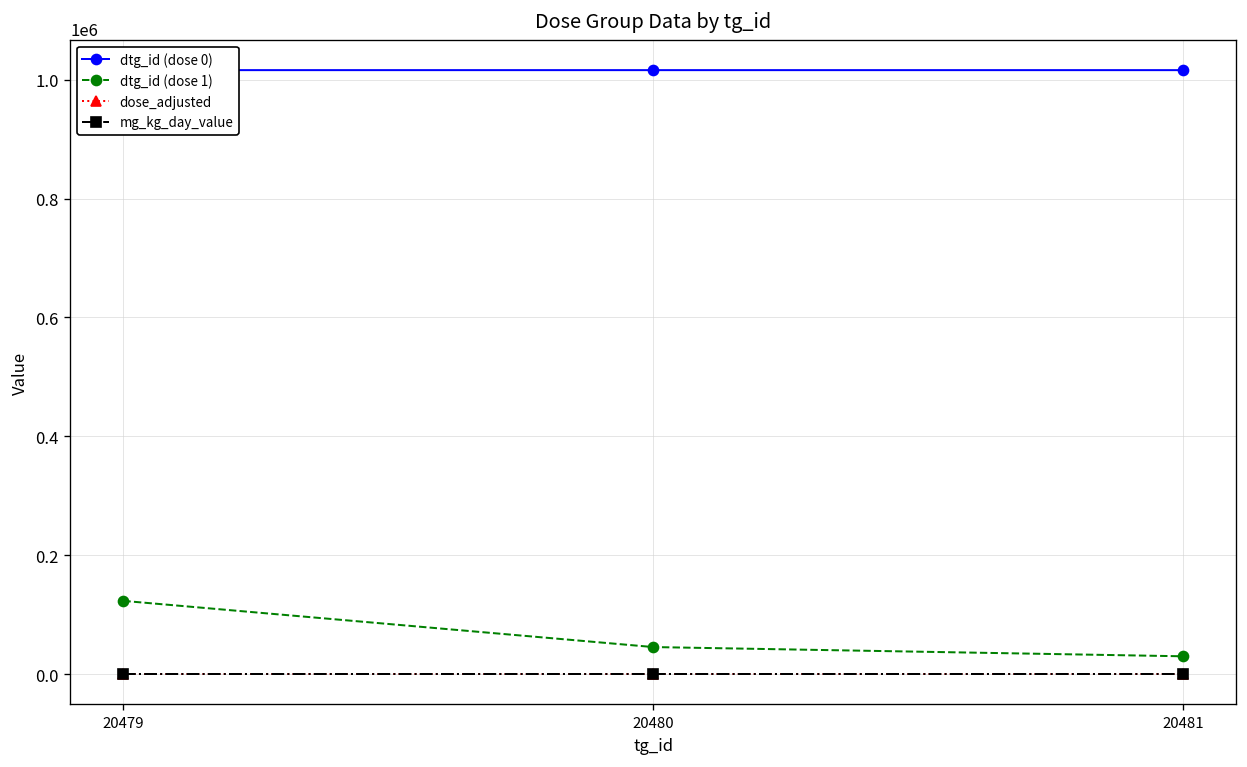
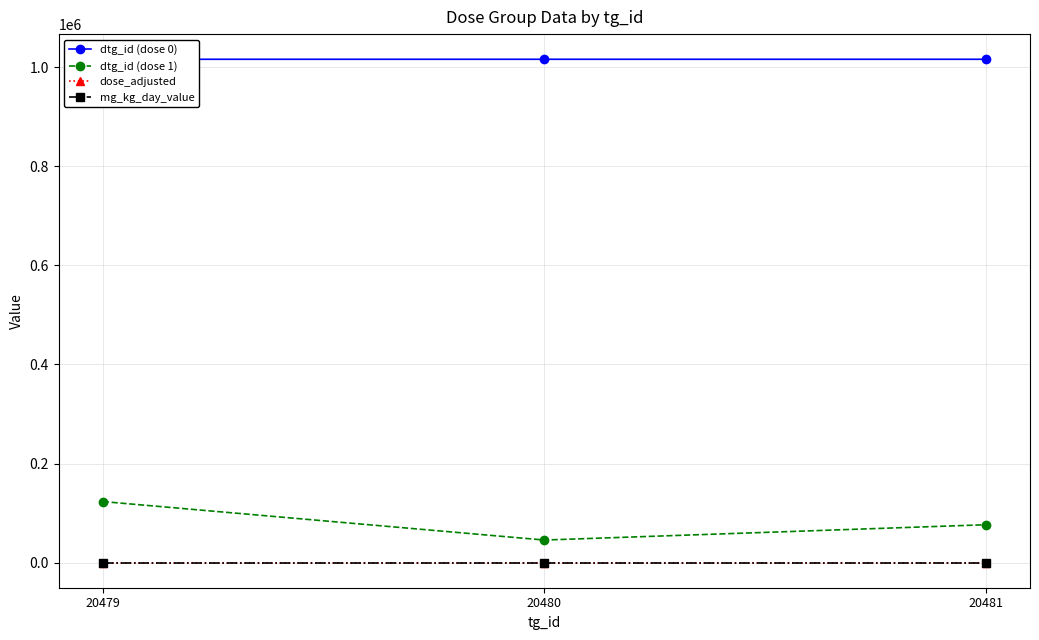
dtg_id (dose 1), 20481: 30000 -> 80000
